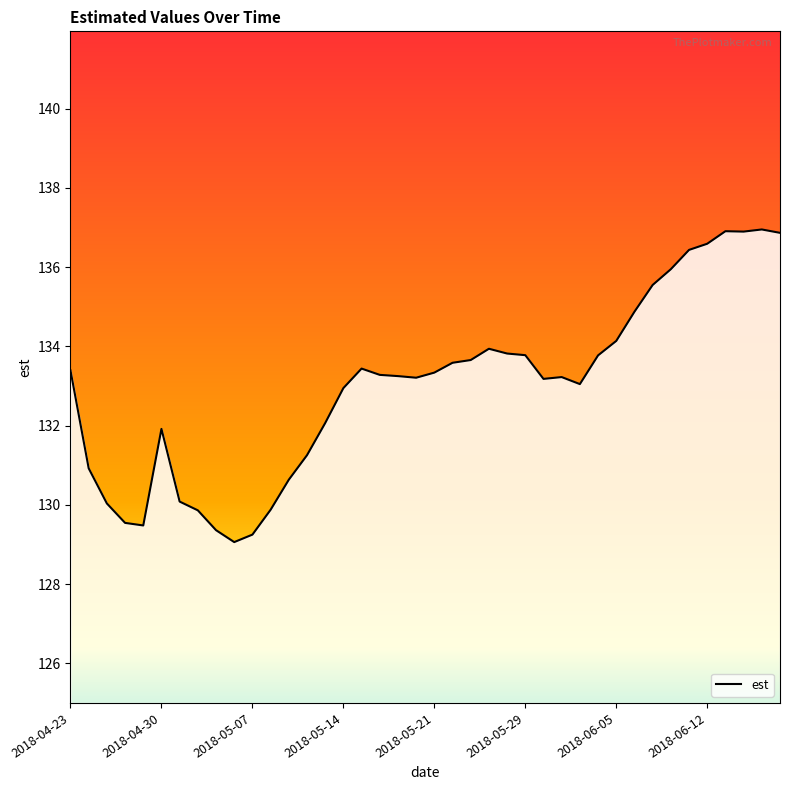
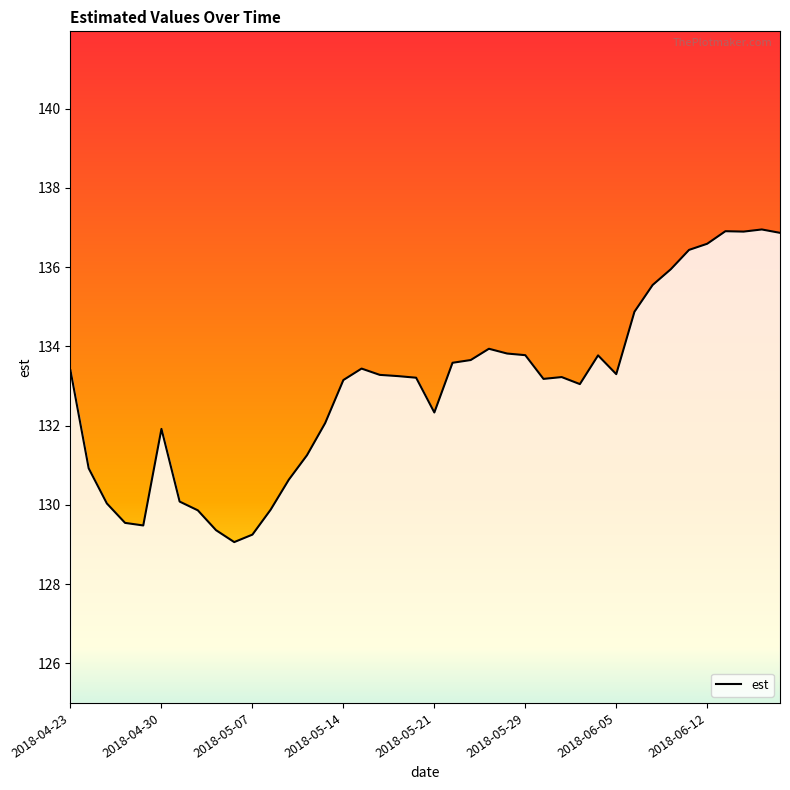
2018-05-14: 132.9 -> 133.1
2018-05-21: 133.3 -> 132.3
2018-06-05: 134.1 -> 133.3
